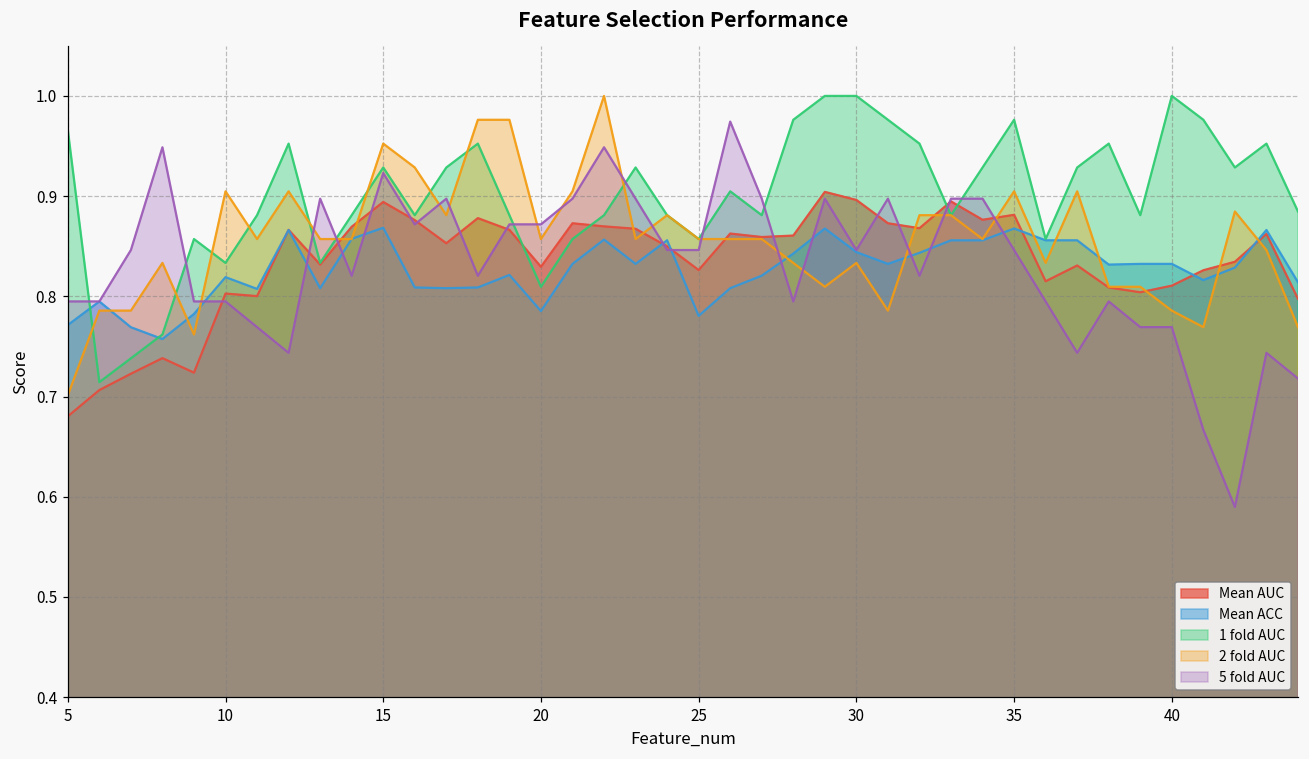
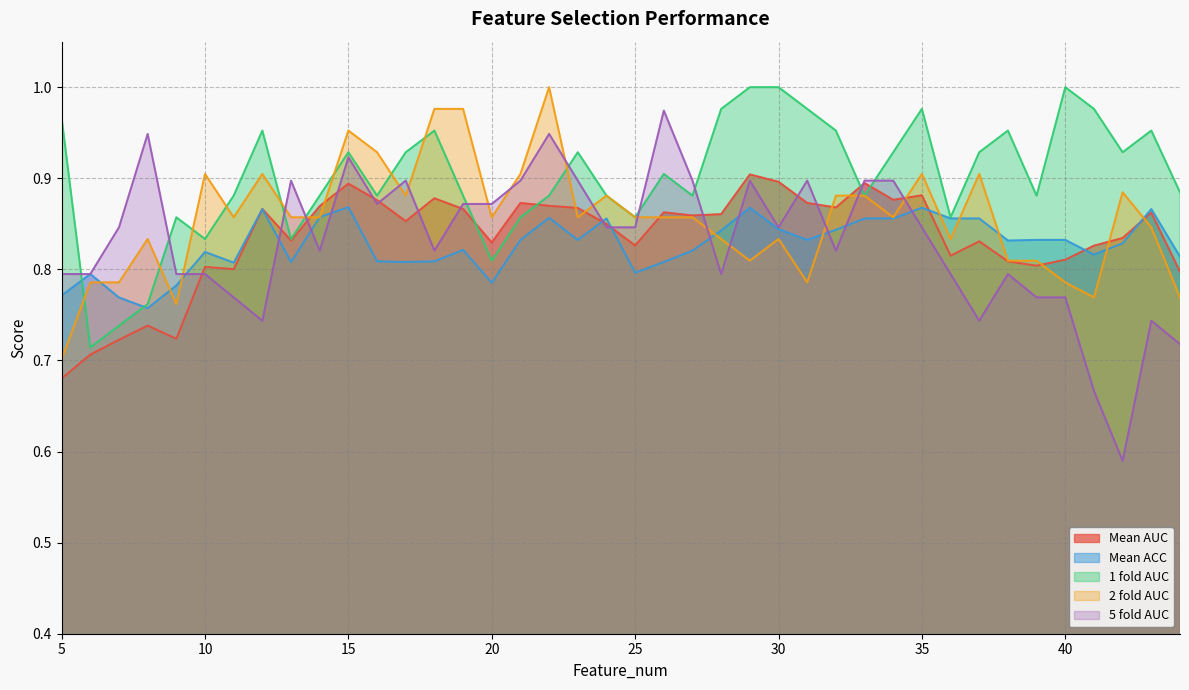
Mean ACC, 25: 0.78 -> 0.80
